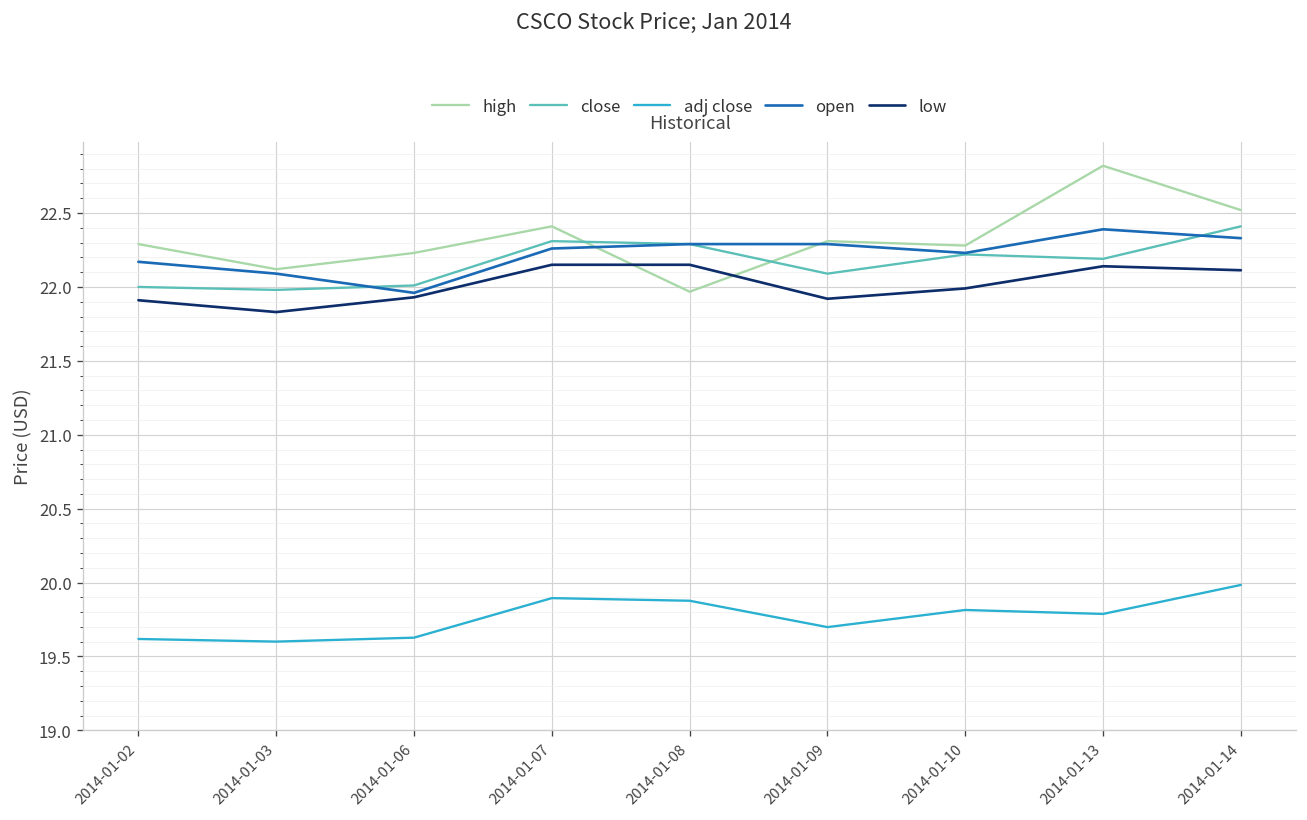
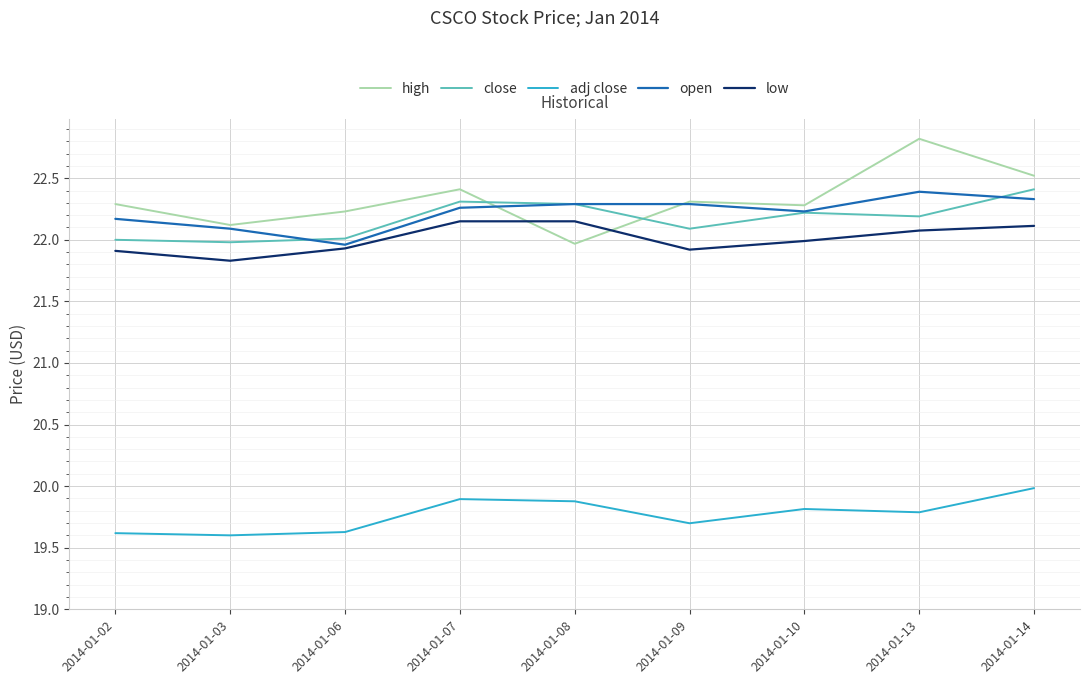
low, 2014-01-13: 22.14 -> 22.07
